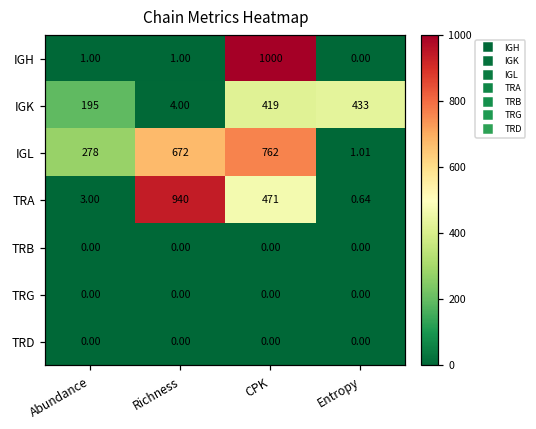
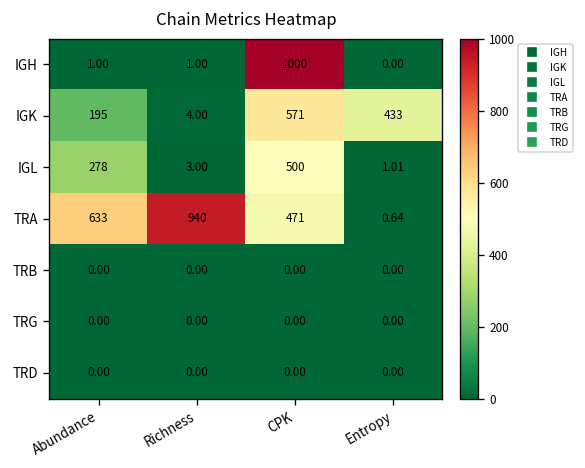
IGK, CPK: 419 -> 571
IGL, Richness: 672 -> 3.00
IGL, CPK: 762 -> 500
TRA, Abundance: 3.00 -> 633
